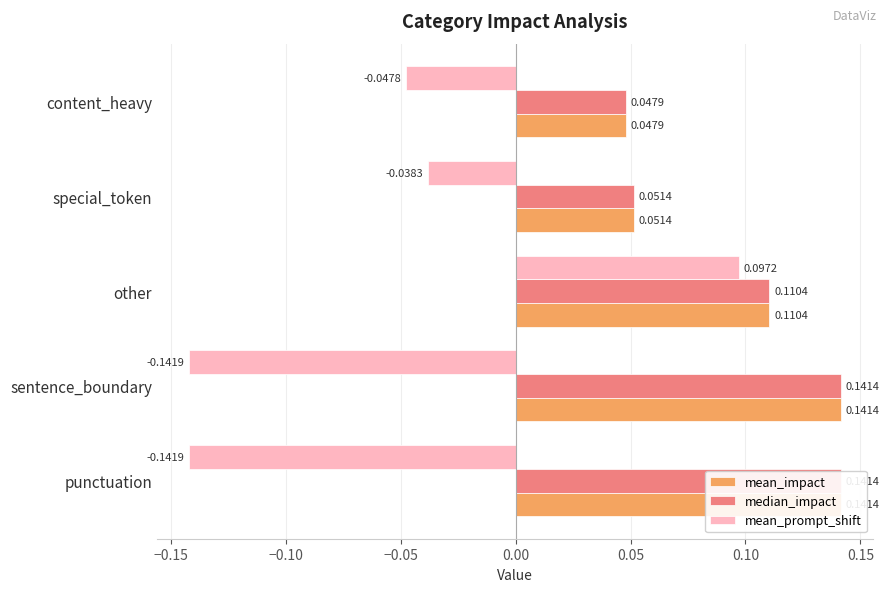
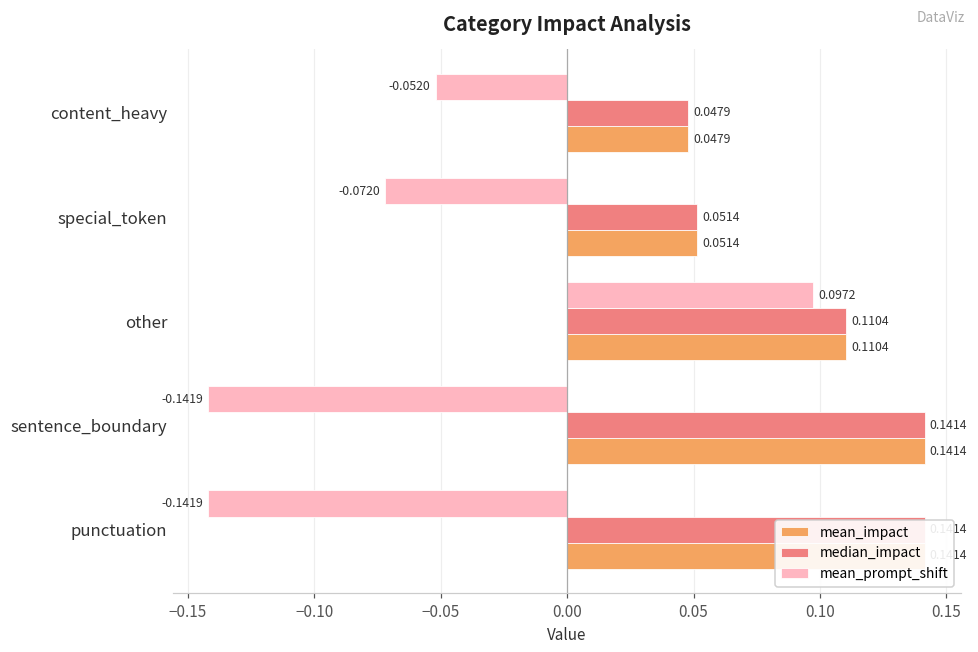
mean_prompt_shift, content_heavy: -0.0478 -> -0.0520
mean_prompt_shift, special_token: -0.0383 -> -0.0720
